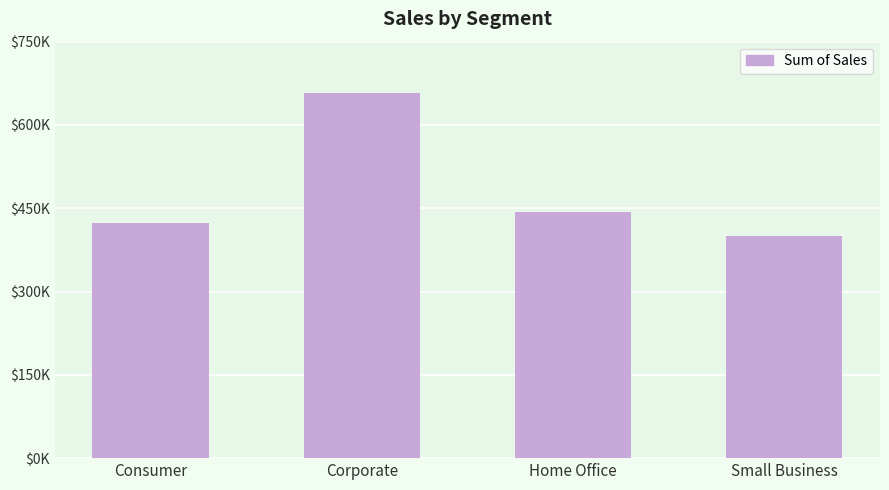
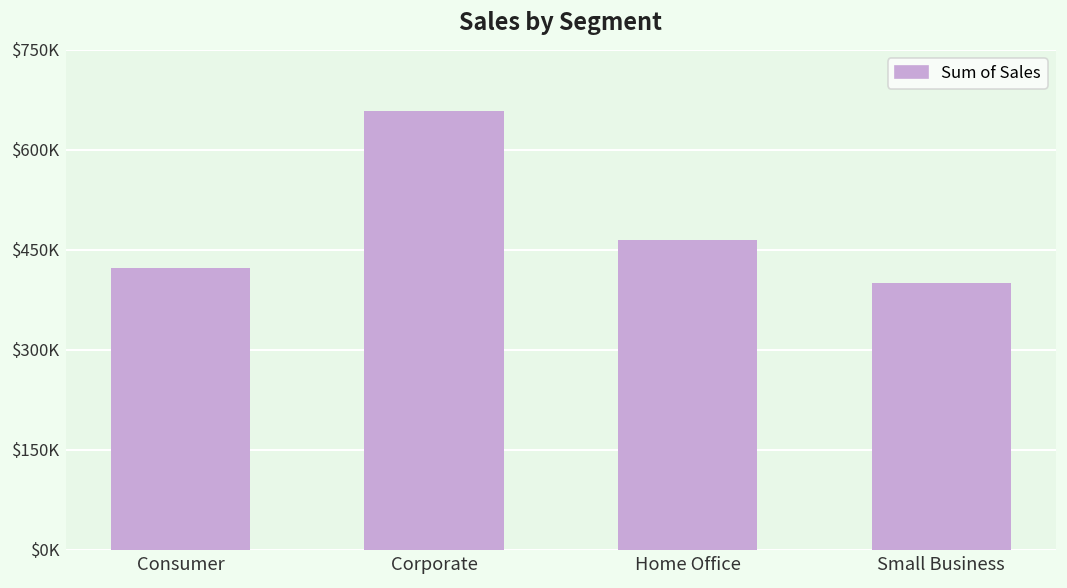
Home Office: $440000 -> $460000
